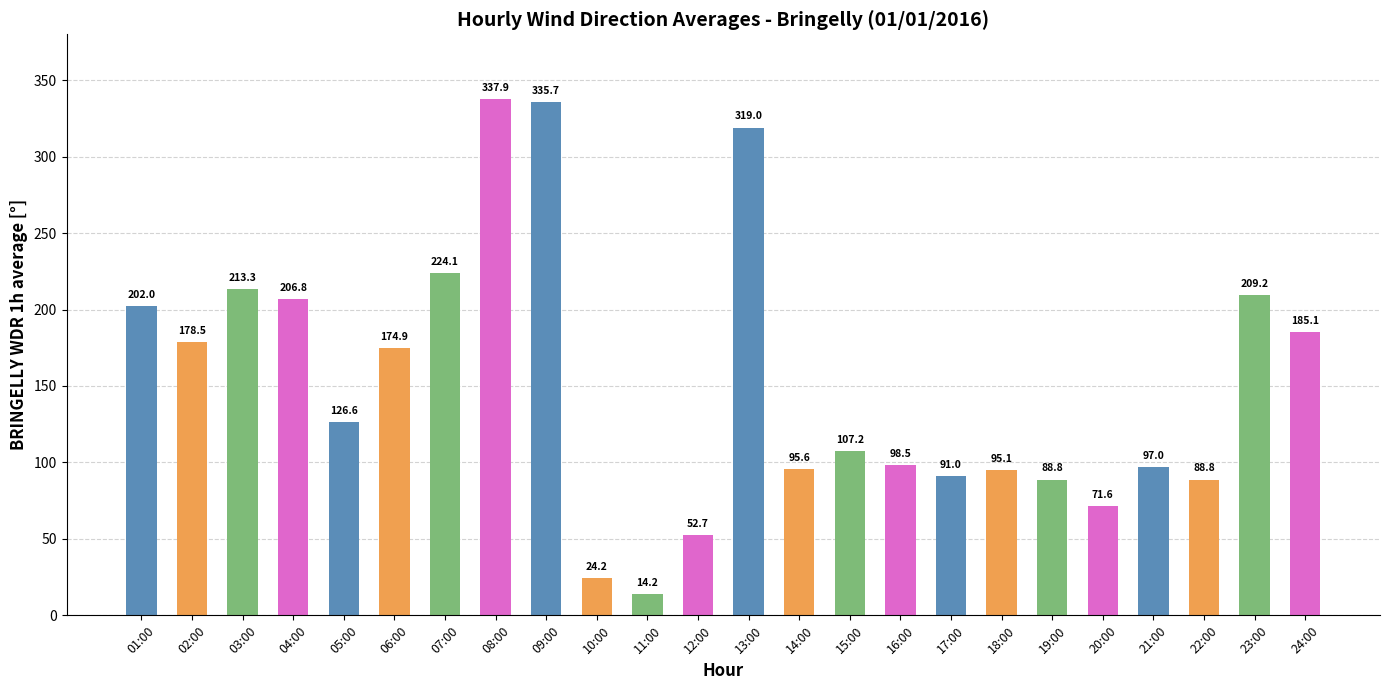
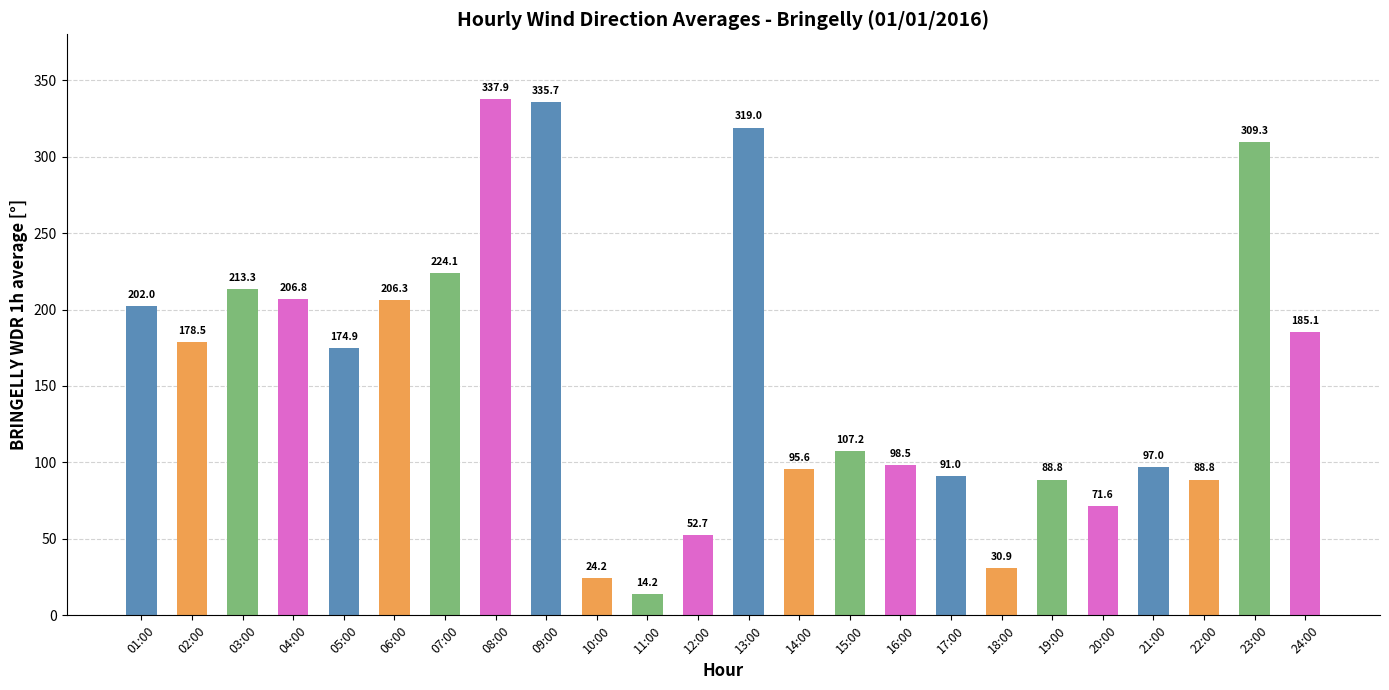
05:00: 126.6 -> 174.9
06:00: 174.9 -> 206.3
18:00: 95.1 -> 30.9
23:00: 209.2 -> 309.3
